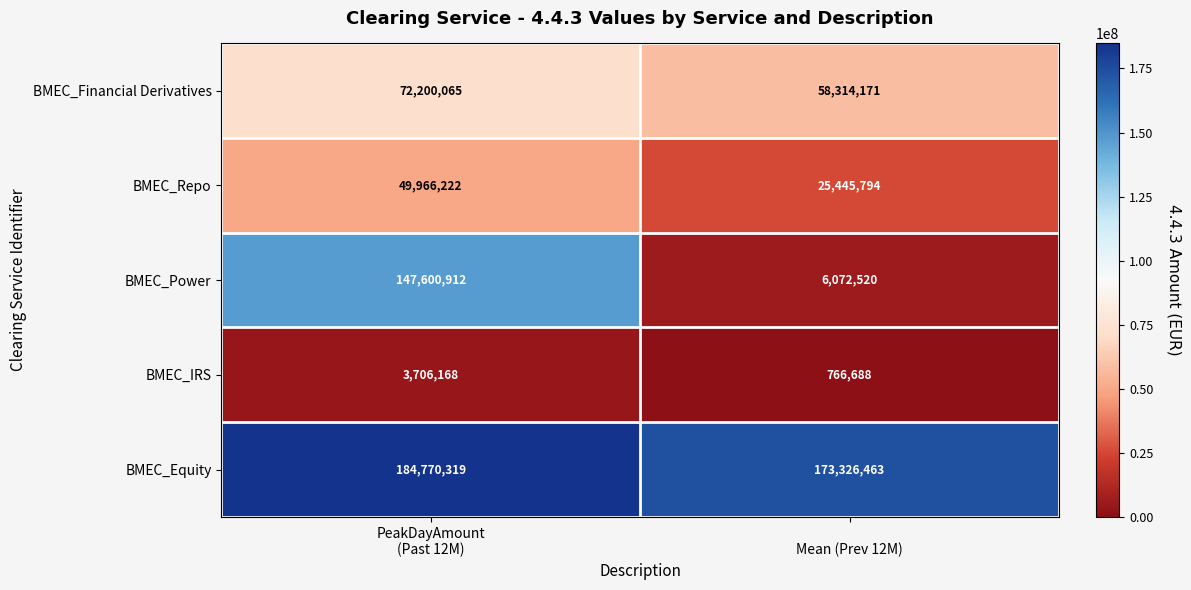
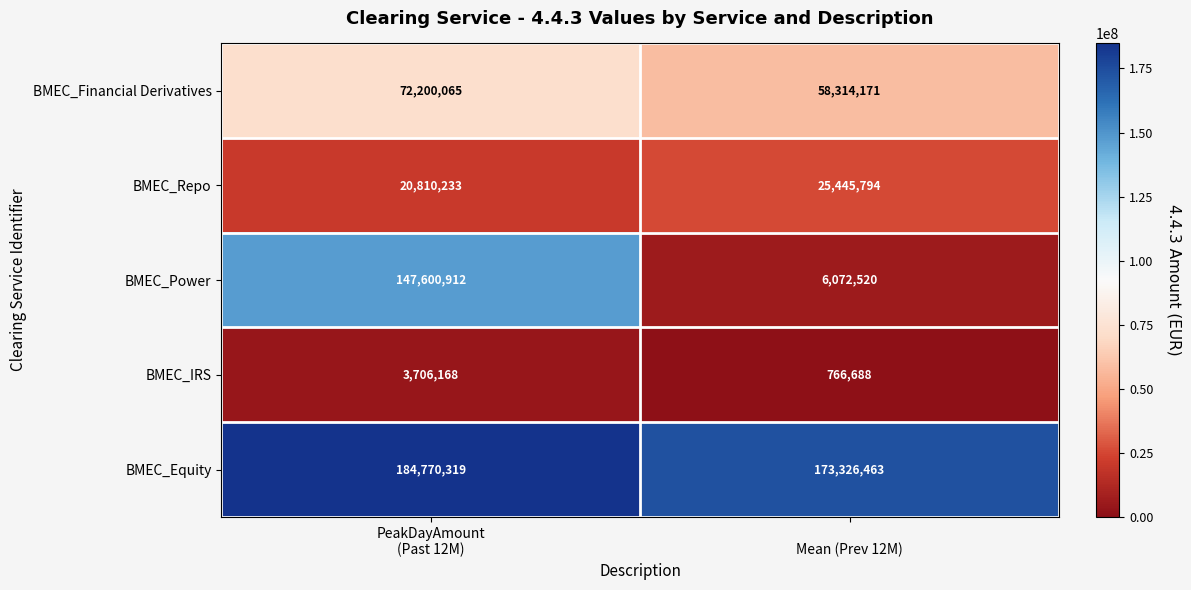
BMEC_Repo, PeakDayAmount (Past 12M): 49,966,222 -> 20,810,233
